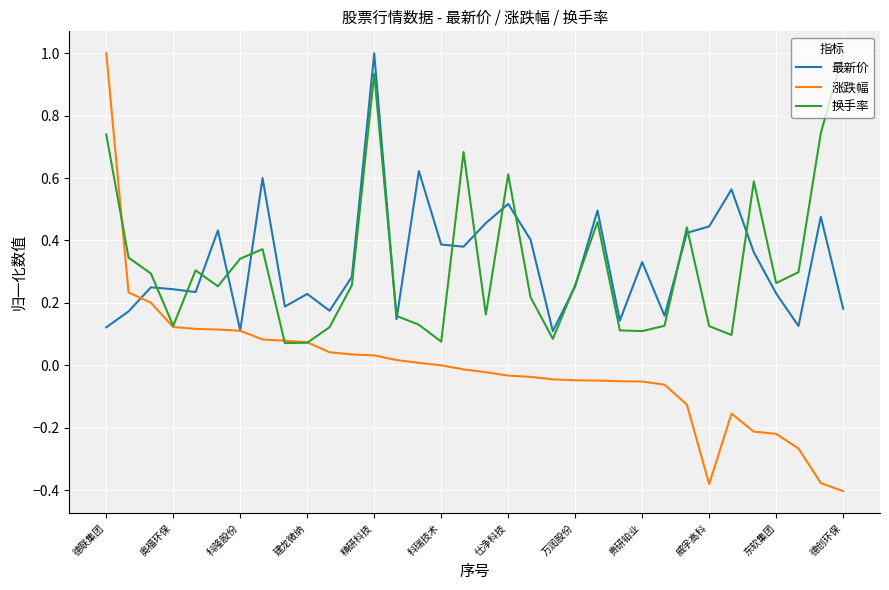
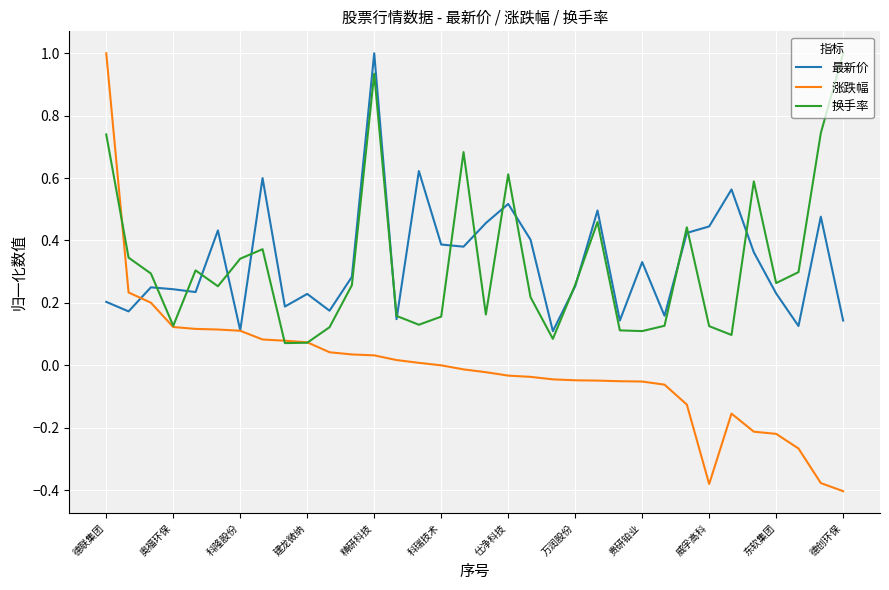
最新价, 德联集团: 0.12 -> 0.20
换手率, 科瑞技术: 0.08 -> 0.16
最新价, 德创环保: 0.18 -> 0.14
